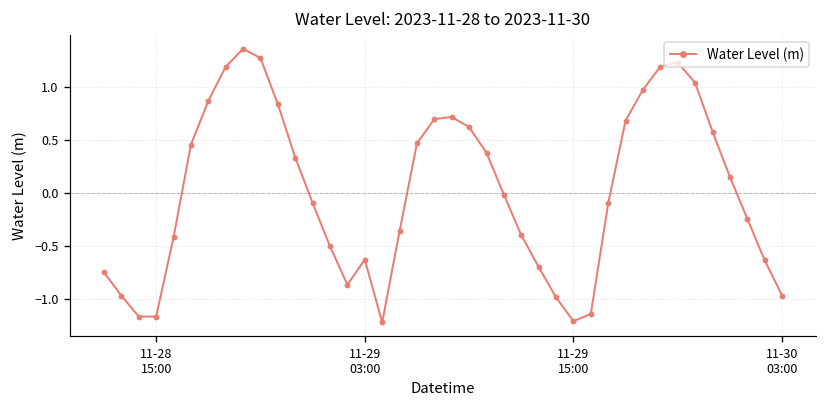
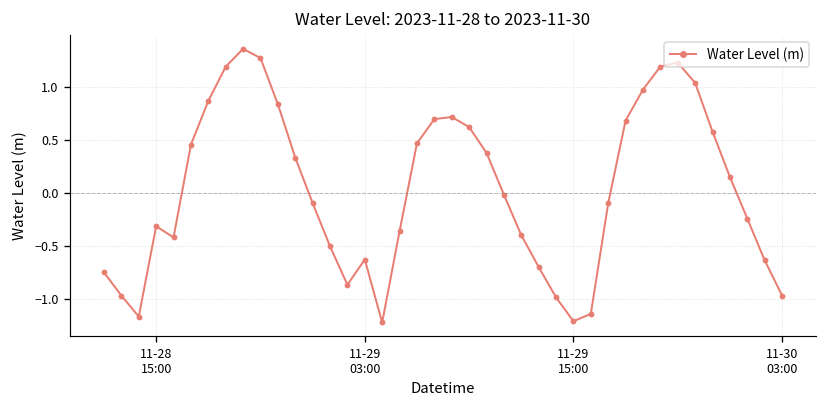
11-28 15:00: -1.2 -> -0.3
